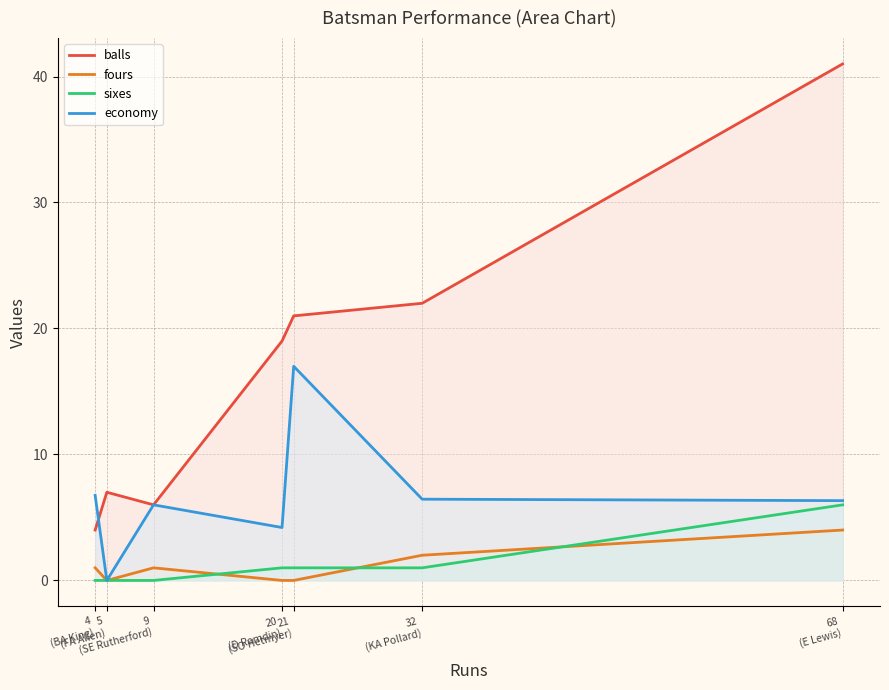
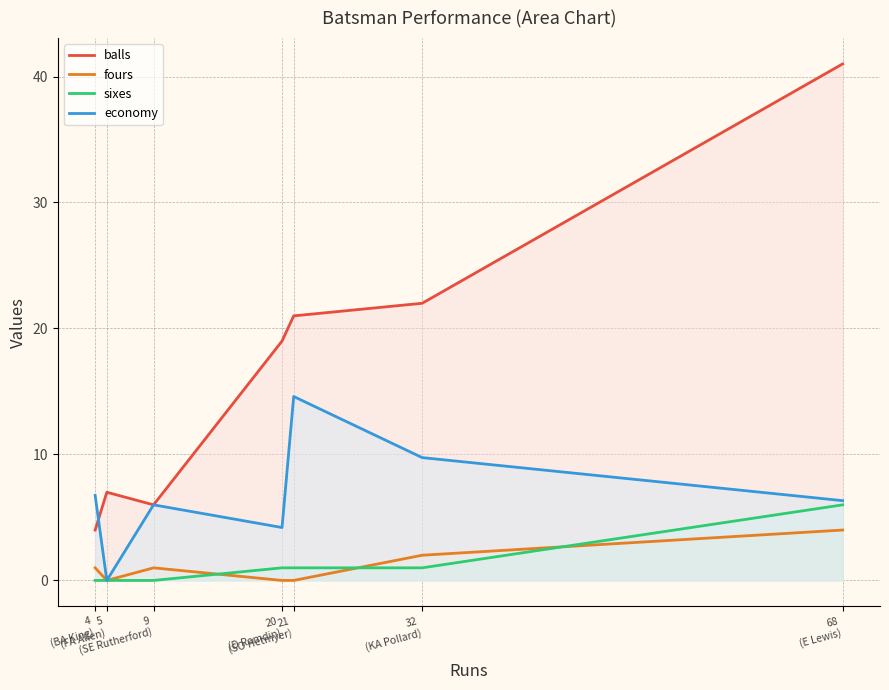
economy, 21 (SO Hetmyer): 17.0 -> 14.6
economy, 32 (KA Pollard): 6.5 -> 9.8
